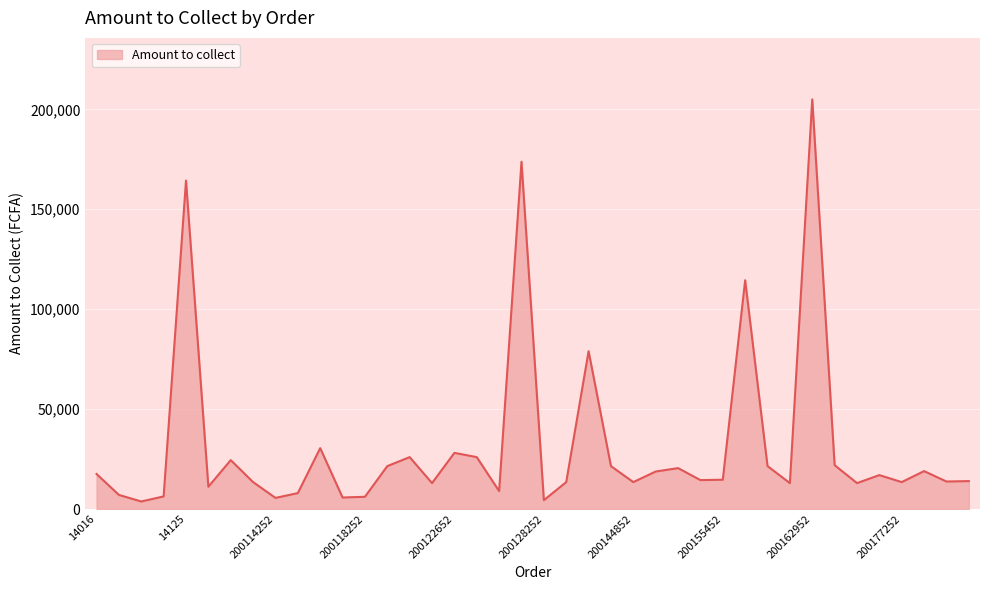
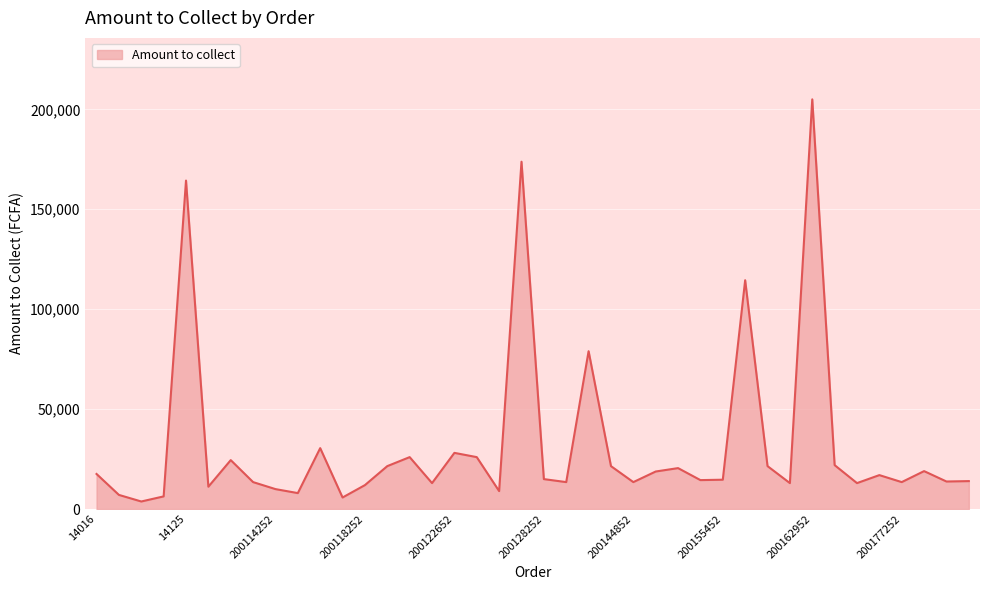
200114252: 6,000 -> 10,000
200118252: 6,000 -> 12,000
200128252: 4,000 -> 15,000
